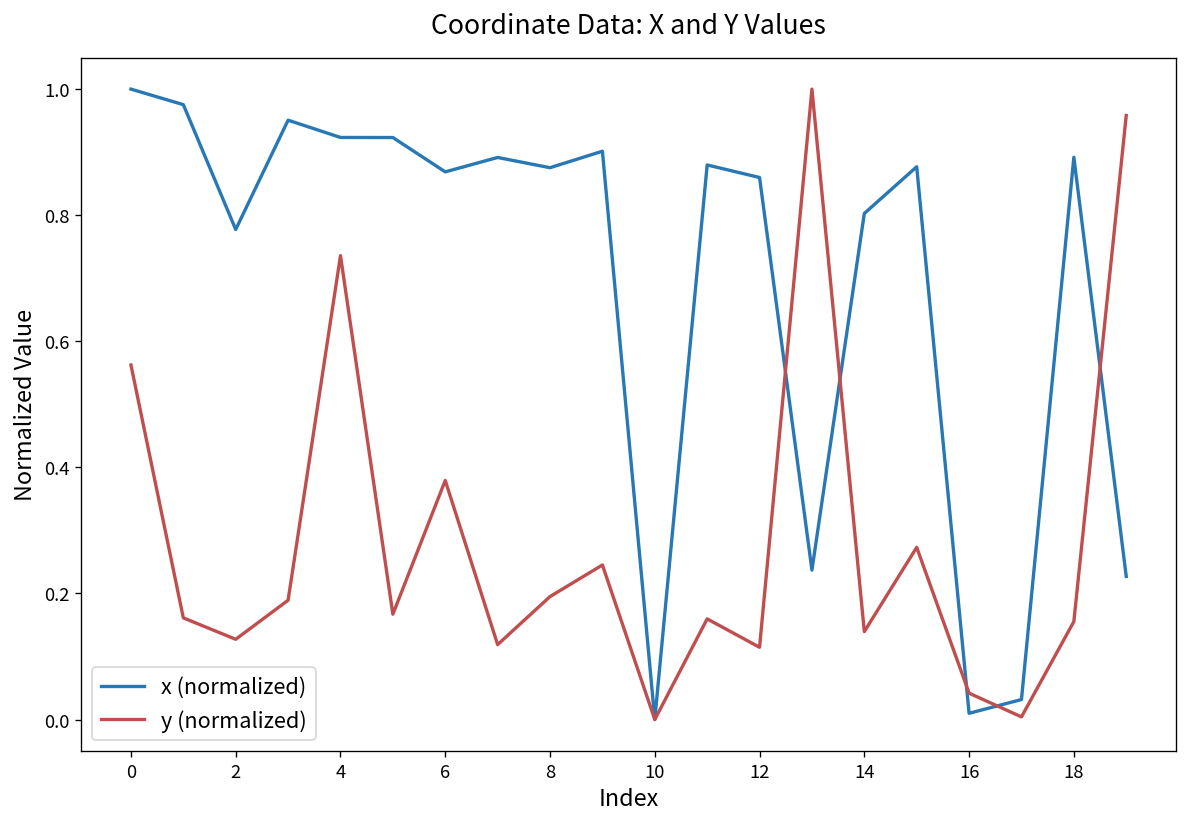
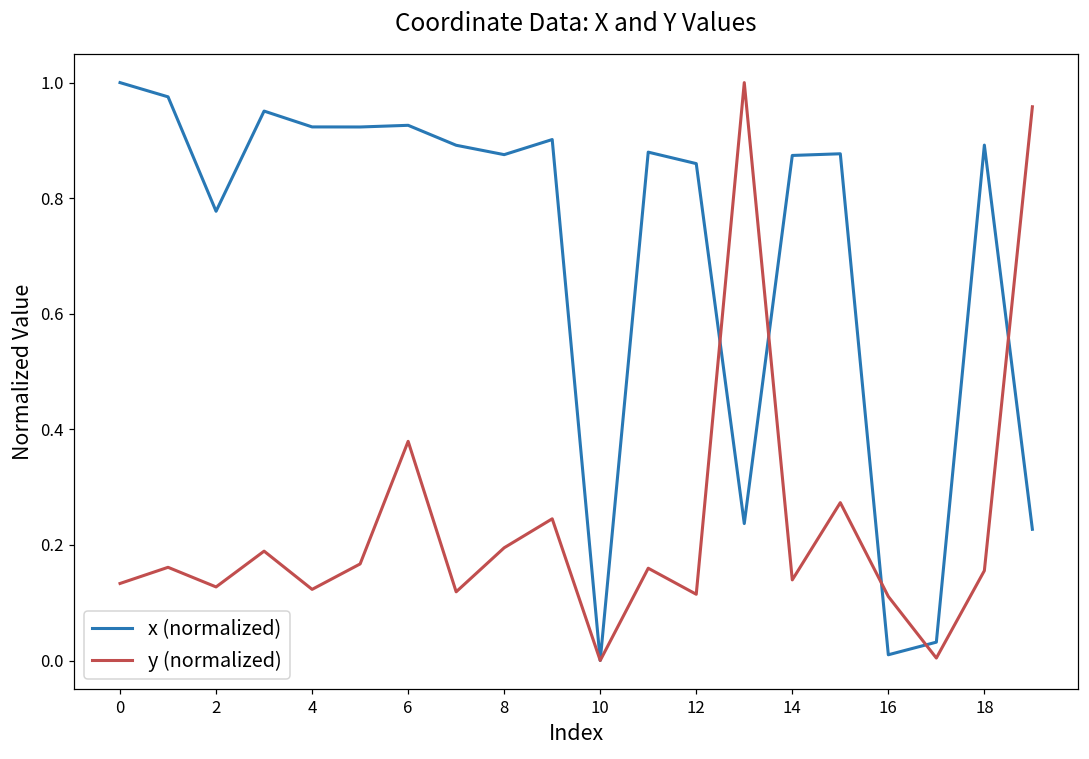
y (normalized), 0: 0.56 -> 0.13
y (normalized), 4: 0.74 -> 0.12
x (normalized), 6: 0.87 -> 0.93
x (normalized), 14: 0.80 -> 0.87
y (normalized), 16: 0.04 -> 0.11
